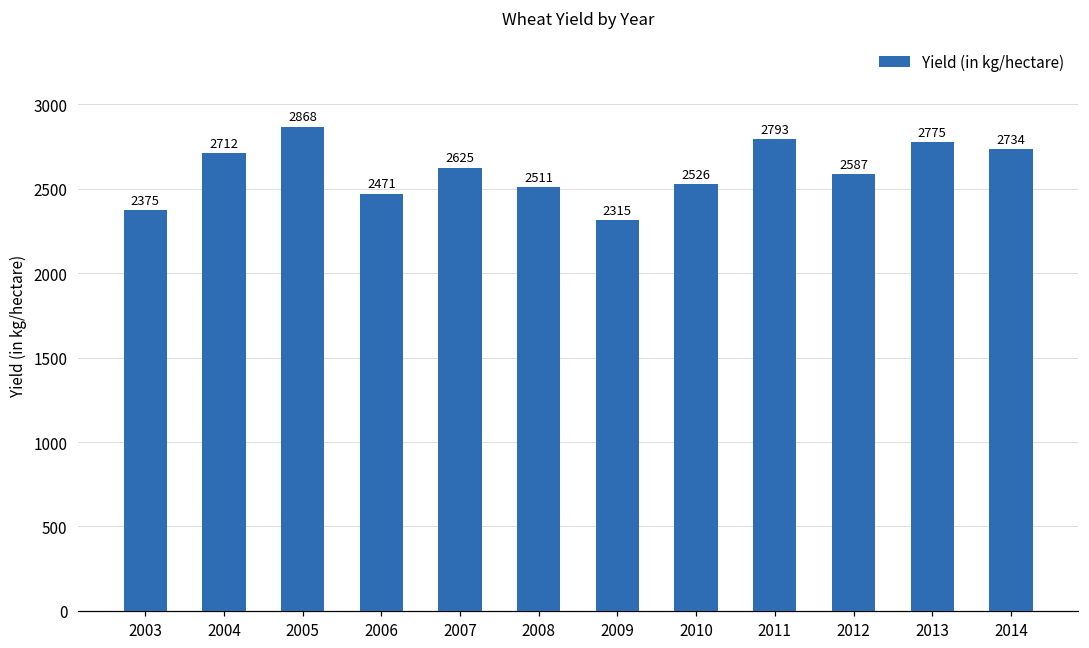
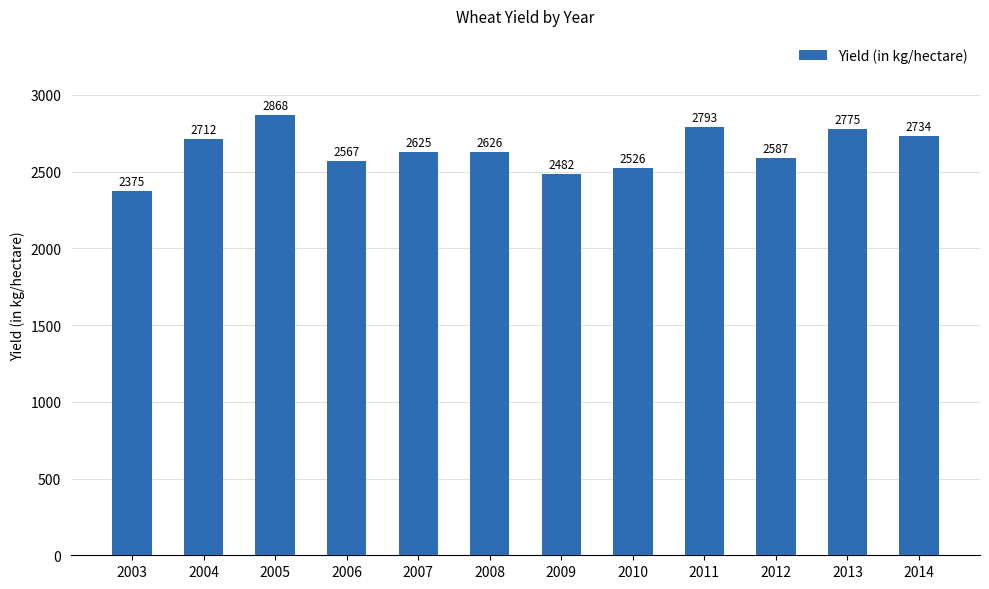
2006: 2471 -> 2567
2008: 2511 -> 2626
2009: 2315 -> 2482
